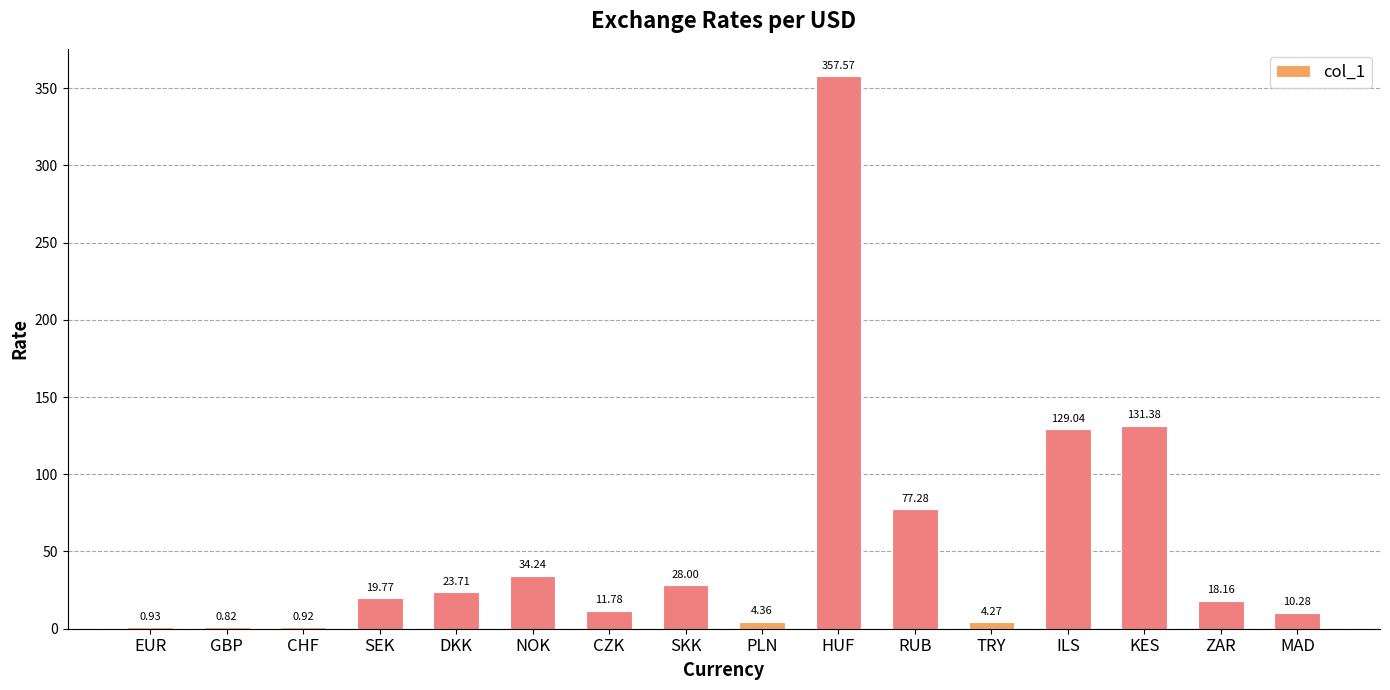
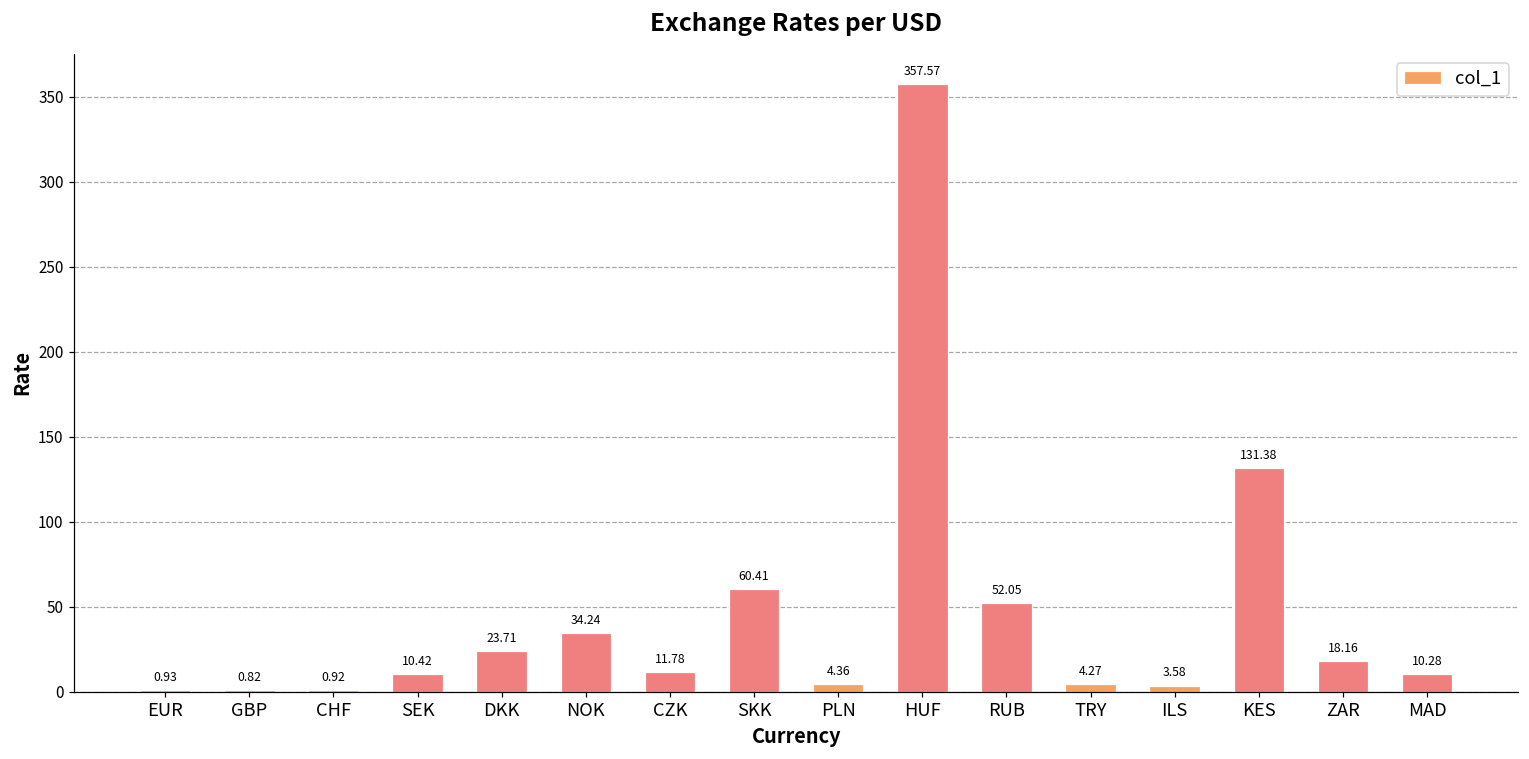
SEK: 19.77 -> 10.42
SKK: 28.00 -> 60.41
RUB: 77.28 -> 52.05
ILS: 129.04 -> 3.58
